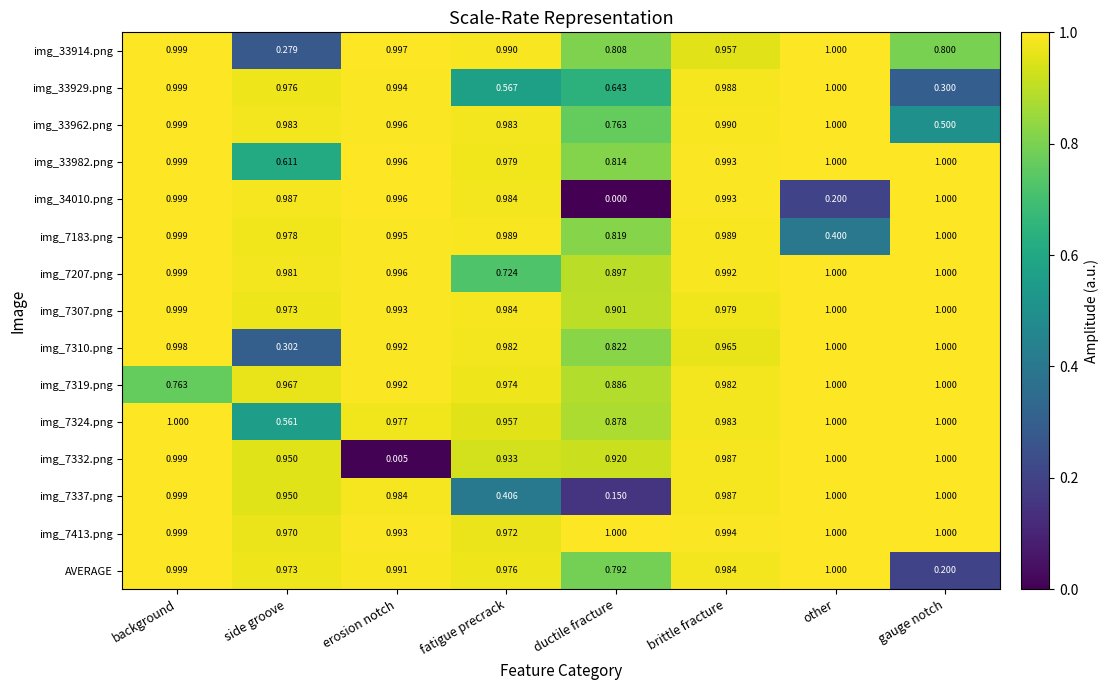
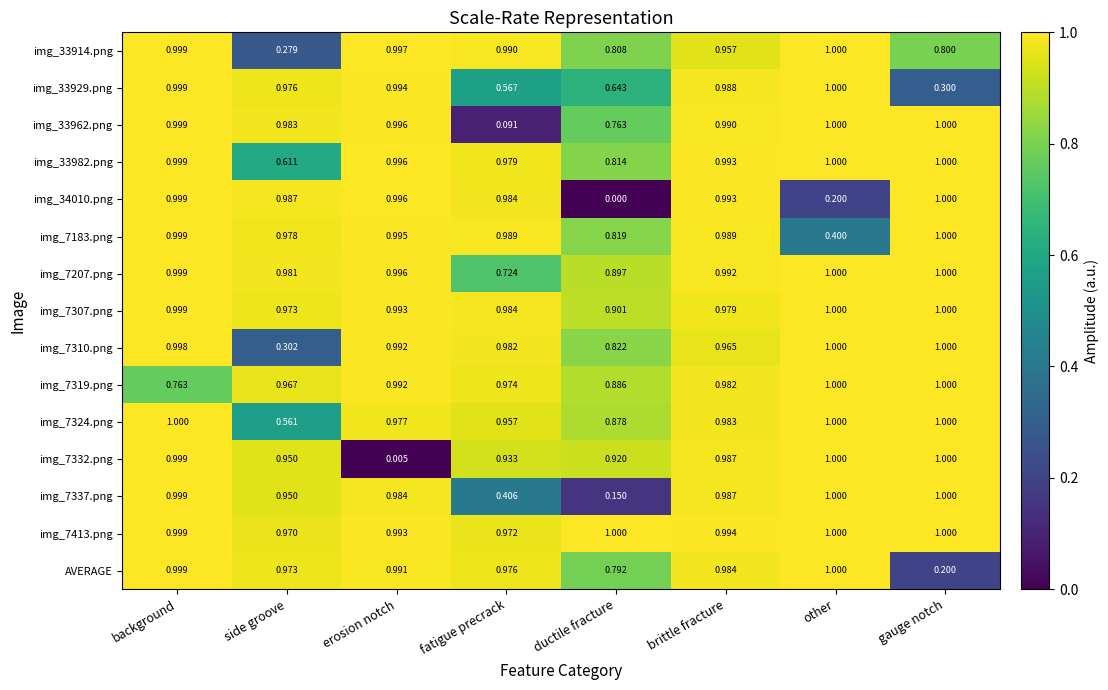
img_33962.png, fatigue precrack: 0.983 -> 0.091
img_33962.png, gauge notch: 0.500 -> 1.000
